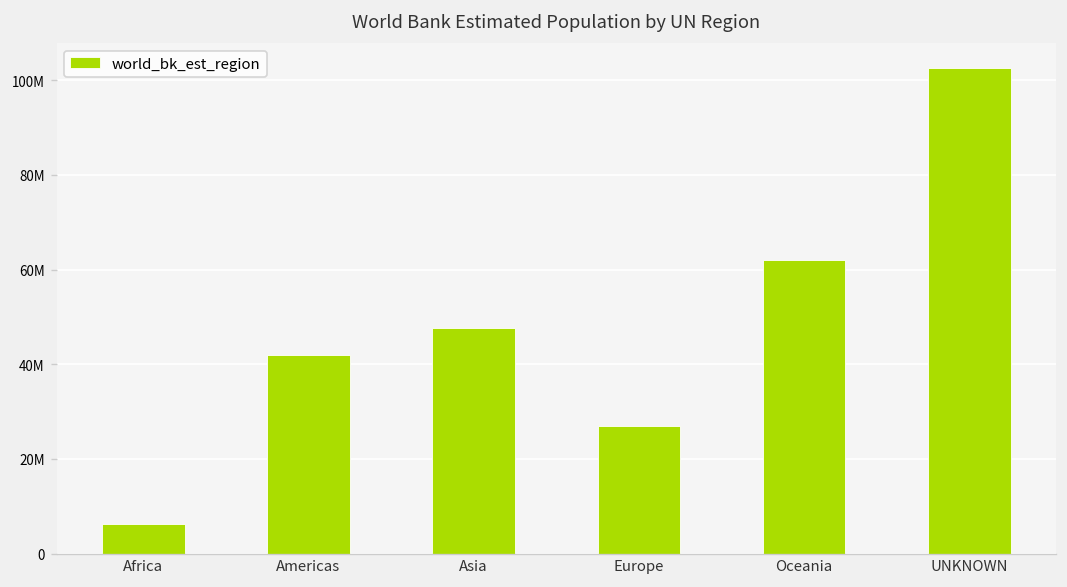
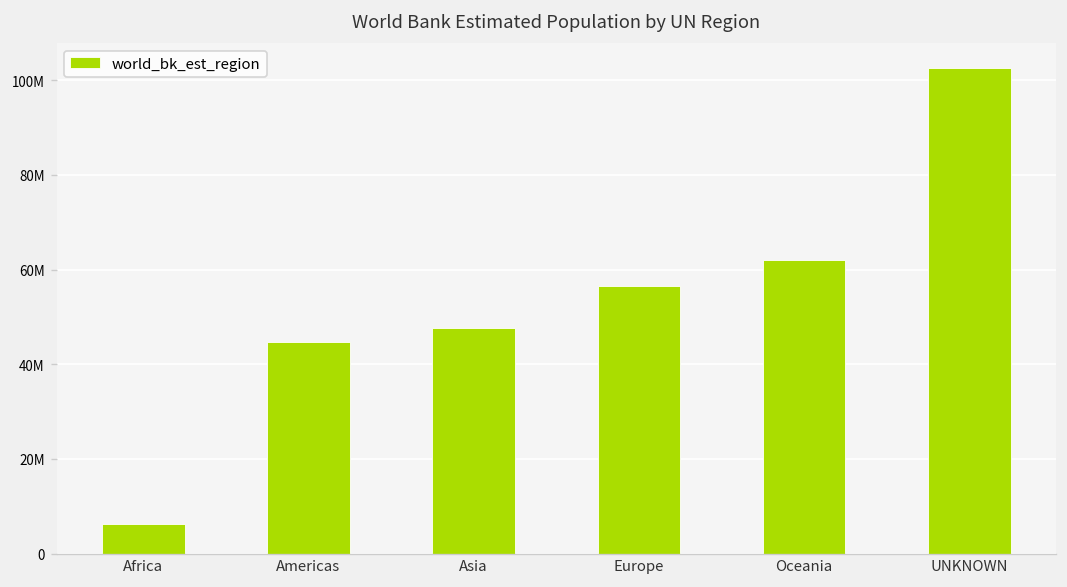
Americas: 42000000 -> 45000000
Europe: 27000000 -> 57000000
